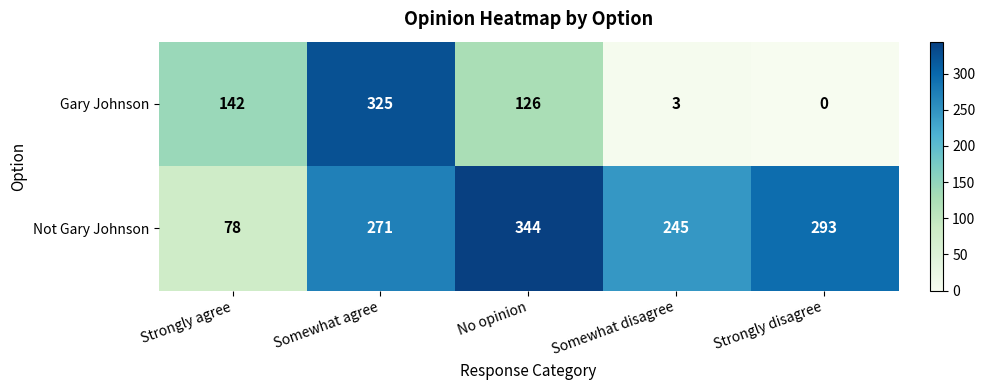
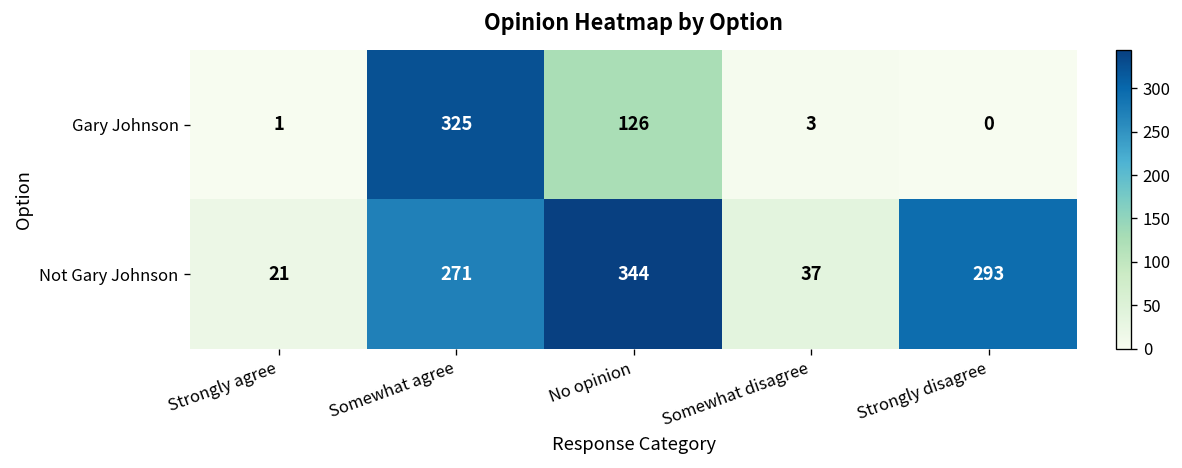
Gary Johnson, Strongly agree: 142 -> 1
Not Gary Johnson, Strongly agree: 78 -> 21
Not Gary Johnson, Somewhat disagree: 245 -> 37
